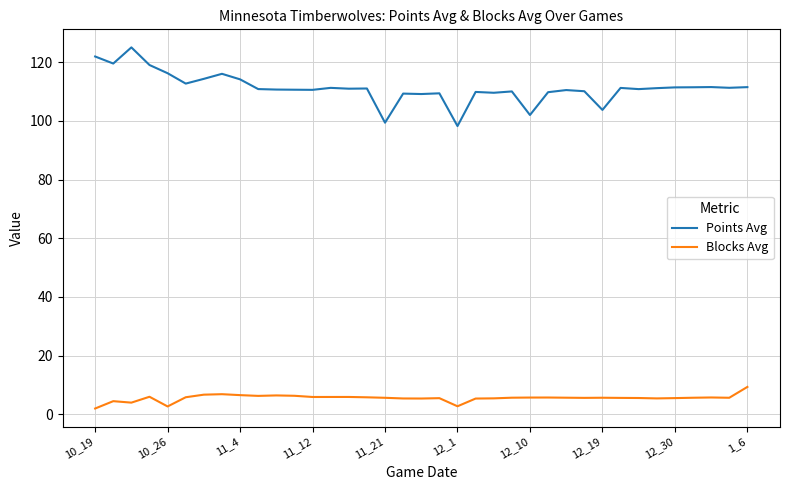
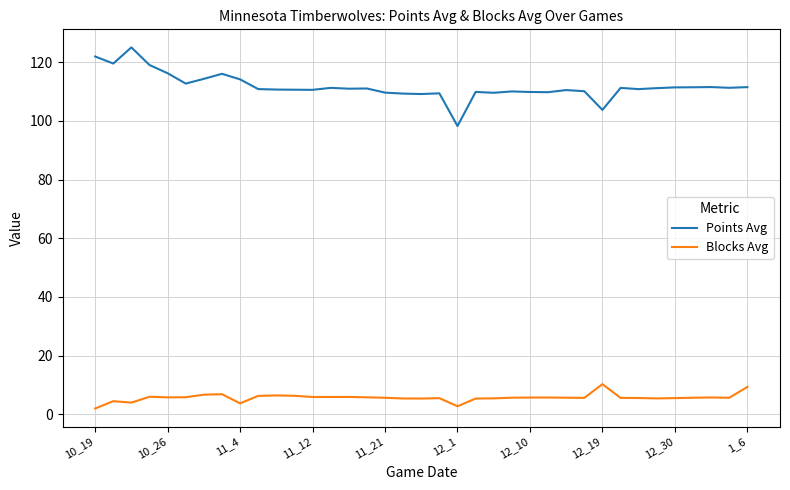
Blocks Avg, 10_26: 3 -> 6
Blocks Avg, 11_4: 7 -> 4
Points Avg, 11_21: 99 -> 110
Points Avg, 12_10: 102 -> 110
Blocks Avg, 12_19: 6 -> 10
